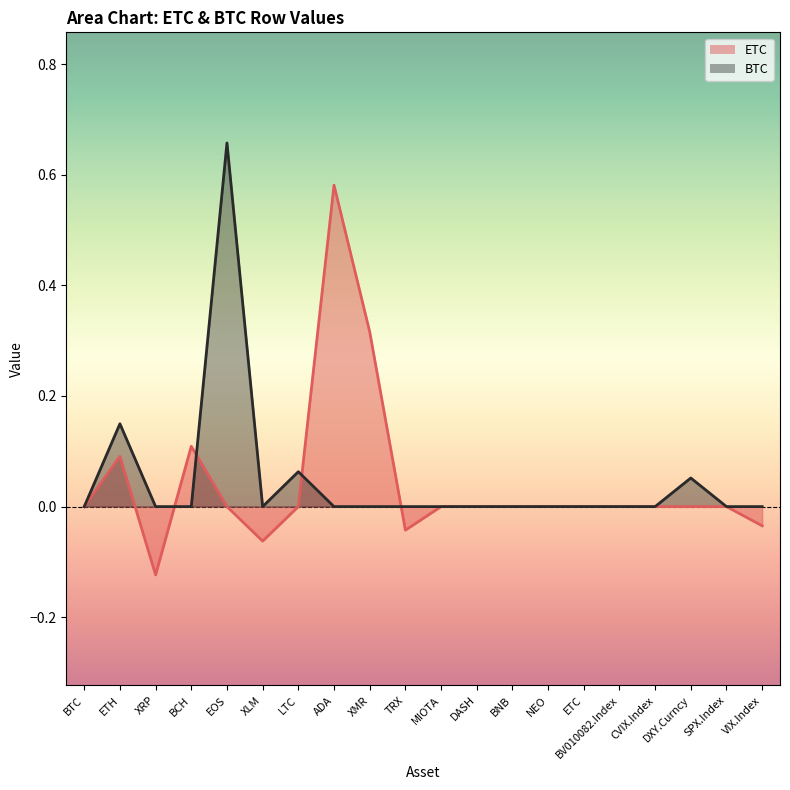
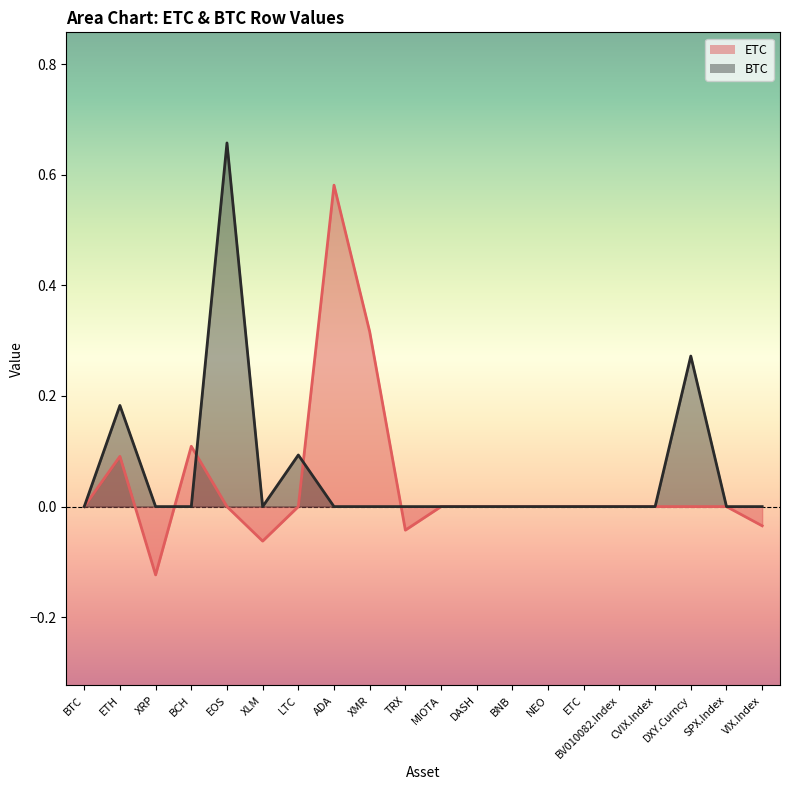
BTC, ETH: 0.15 -> 0.18
BTC, LTC: 0.06 -> 0.09
BTC, DXY.Curncy: 0.05 -> 0.27
